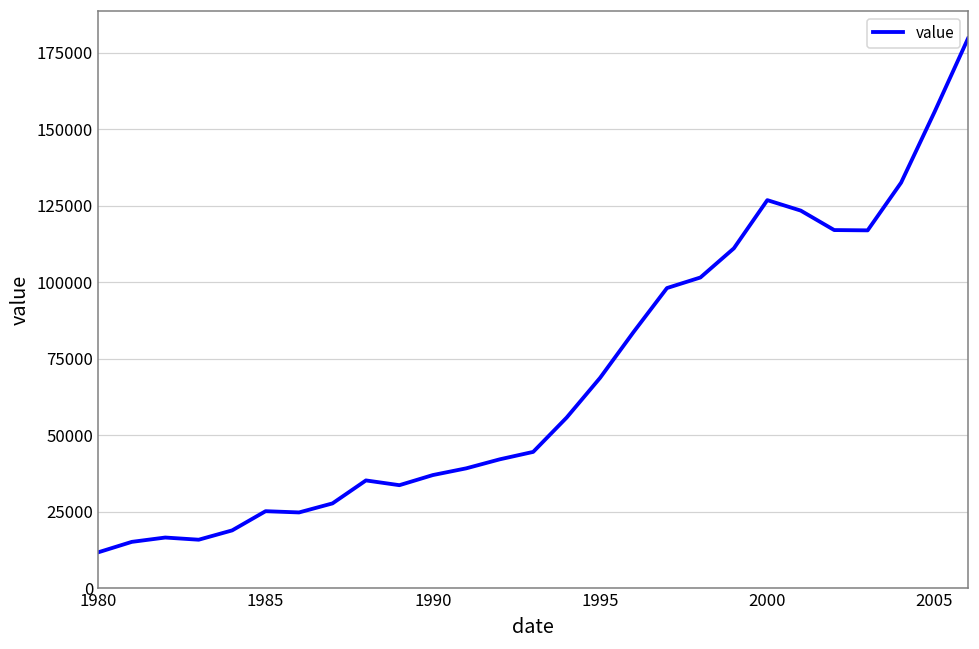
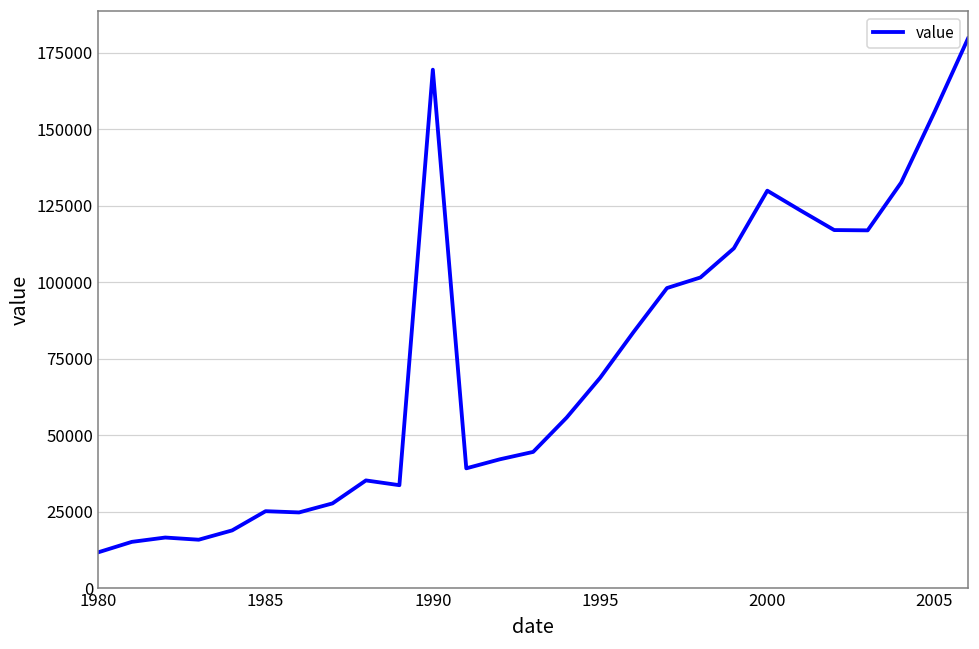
1990: 37000 -> 170000
2000: 127000 -> 130000
